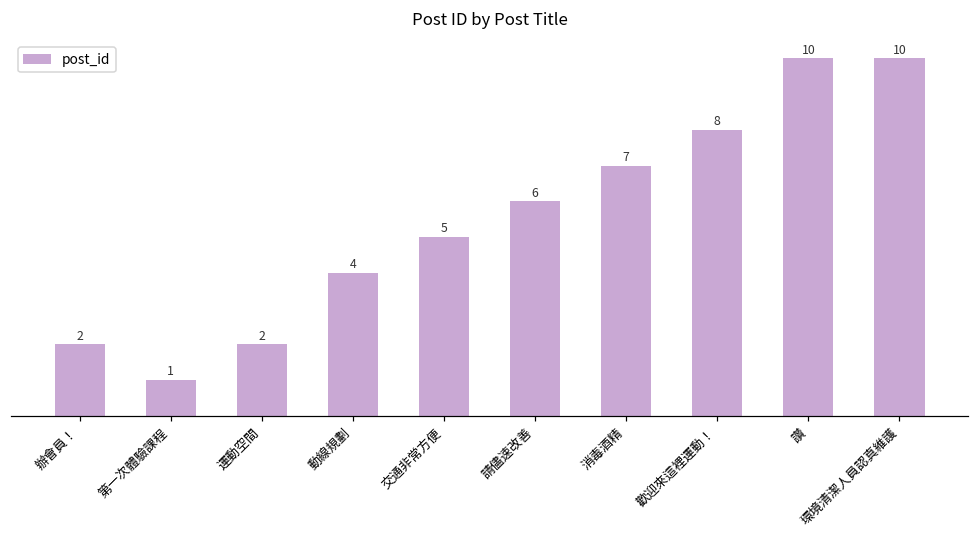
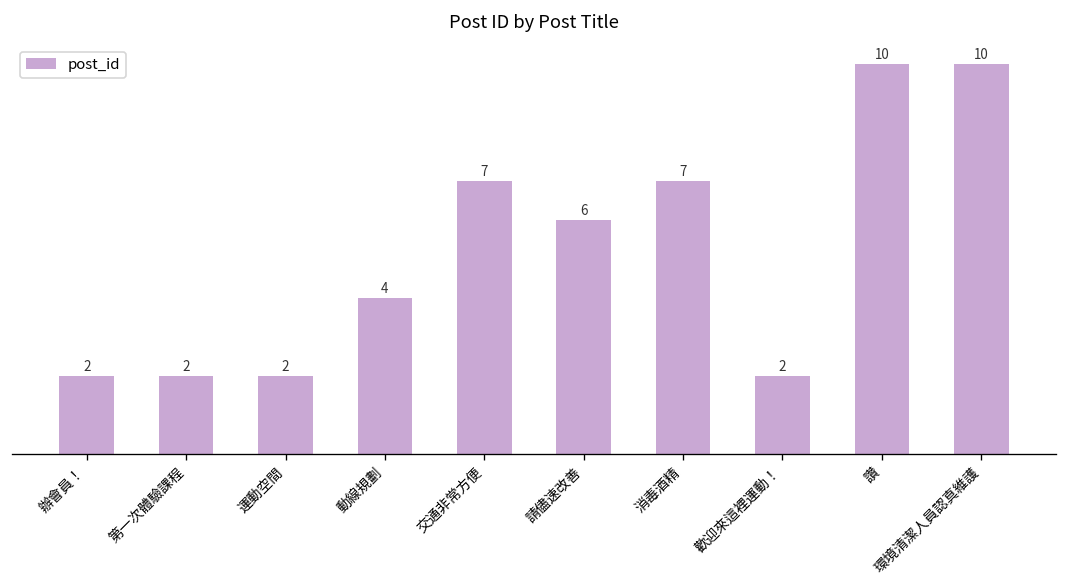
第一次體驗課程: 1 -> 2
交通非常方便: 5 -> 7
歡迎來這裡運動！: 8 -> 2
